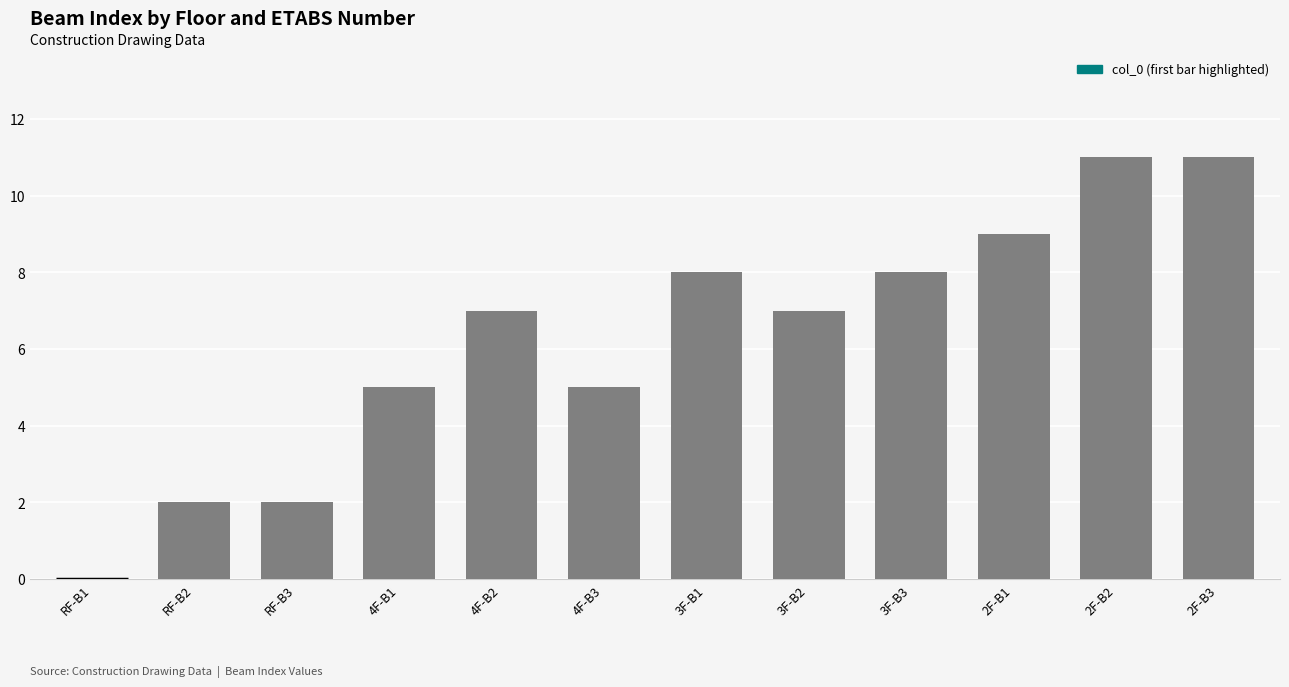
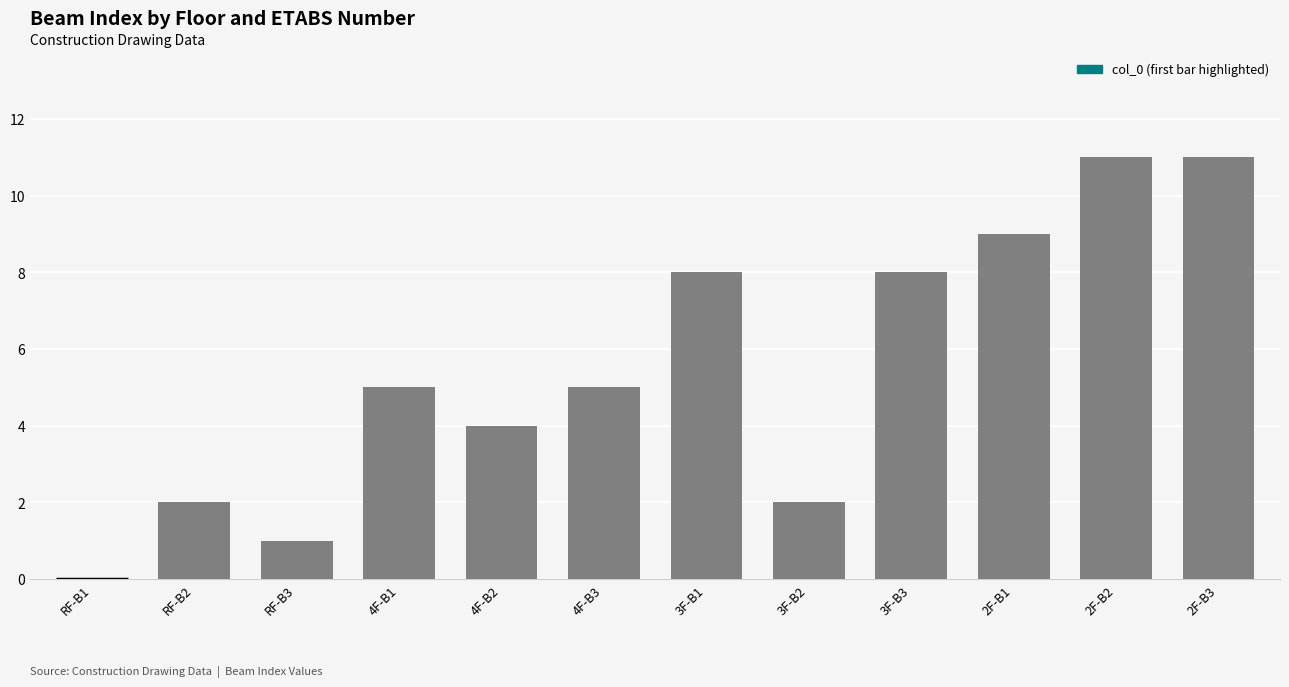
RF-B3: 2 -> 1
4F-B2: 7 -> 4
3F-B2: 7 -> 2
